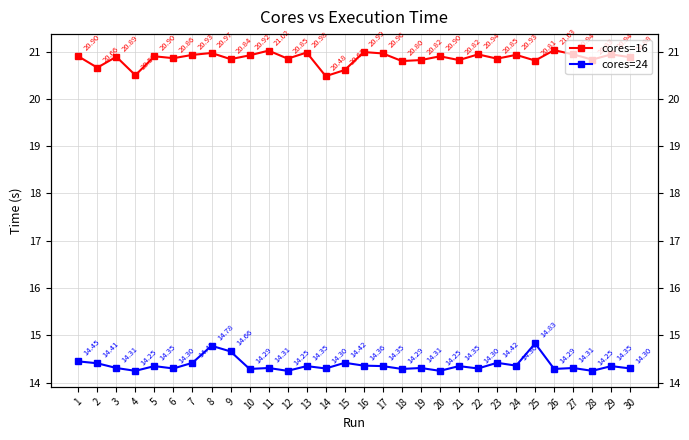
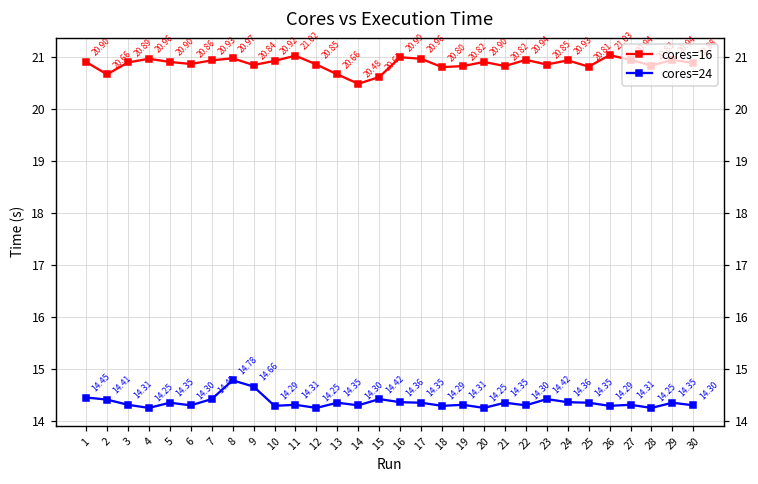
cores=16, 4: 20.50 -> 20.96
cores=16, 13: 20.98 -> 20.66
cores=24, 25: 14.83 -> 14.35
